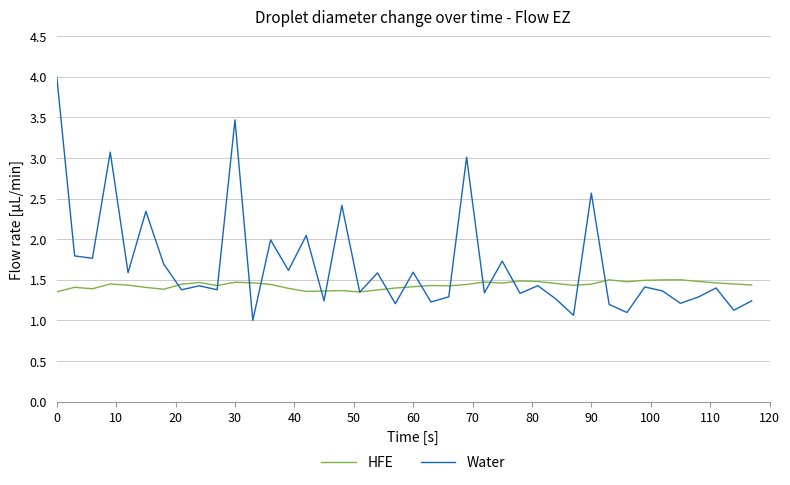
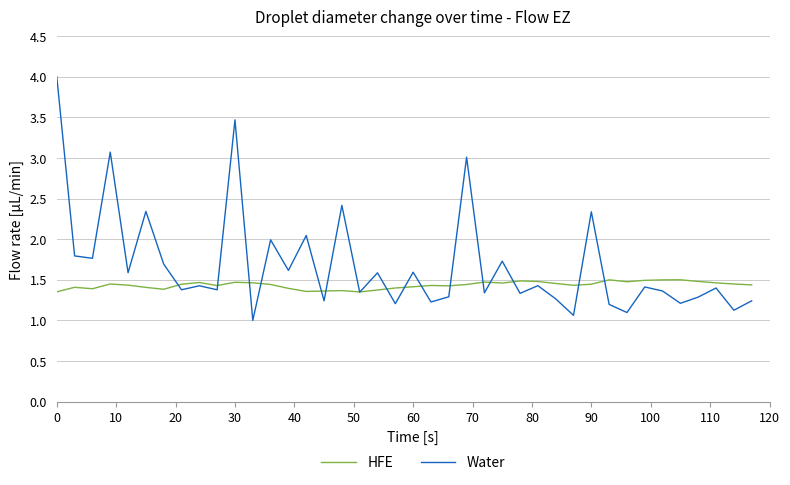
Water, 90: 2.6 -> 2.3
